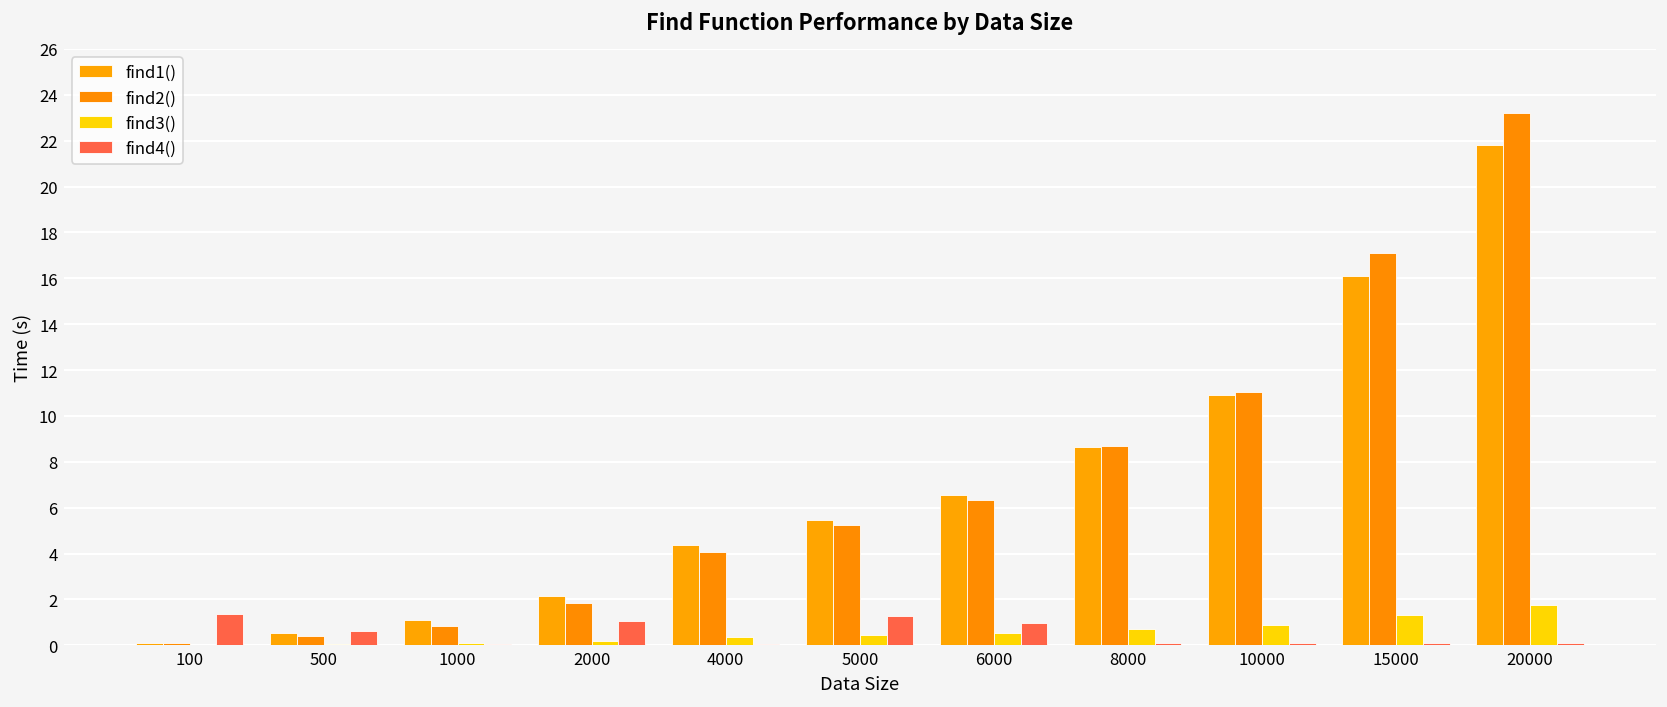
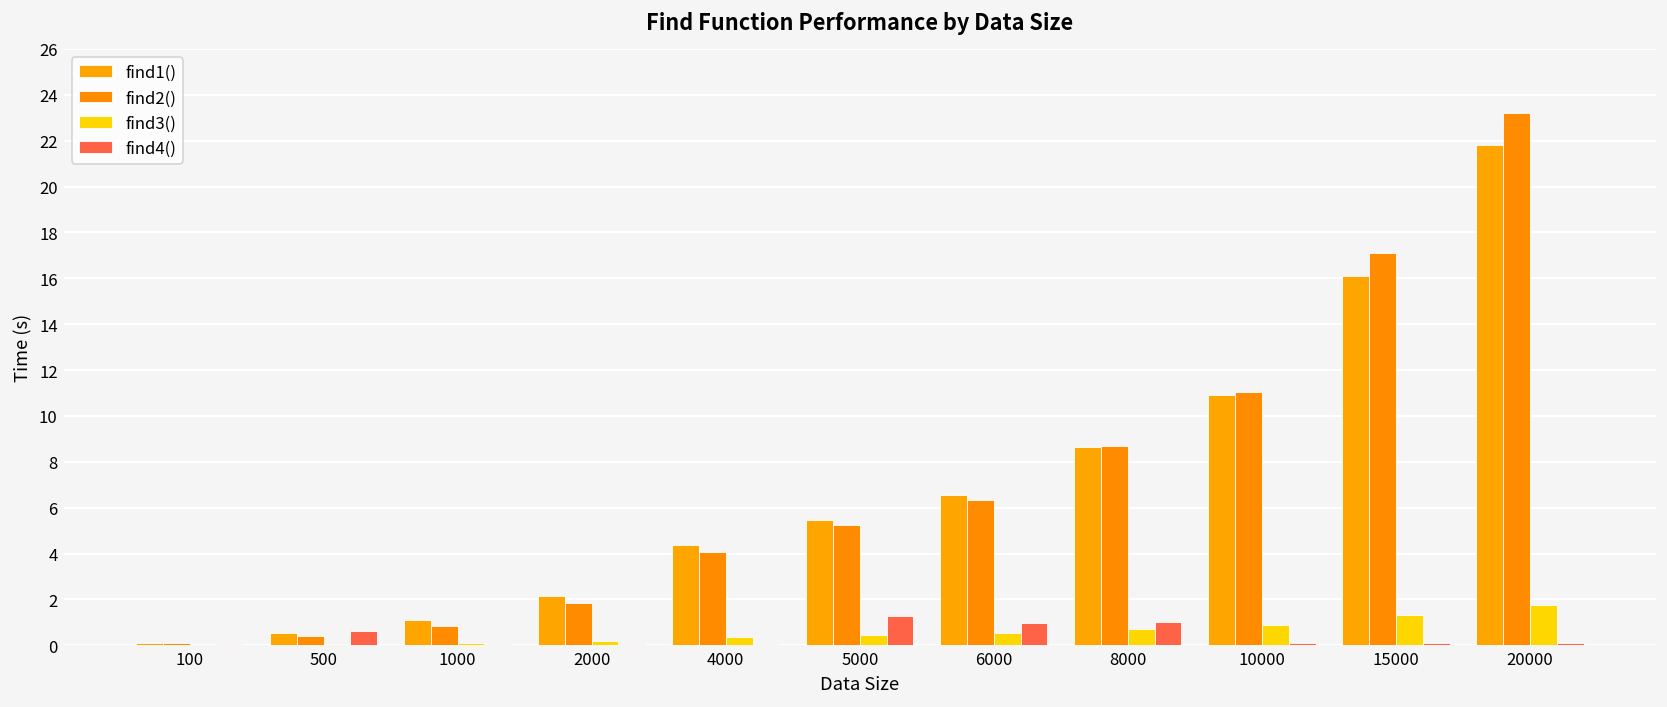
find4(), 100: 1.3 -> 0.0
find4(), 2000: 1.0 -> 0.1
find4(), 8000: 0.1 -> 1.0
